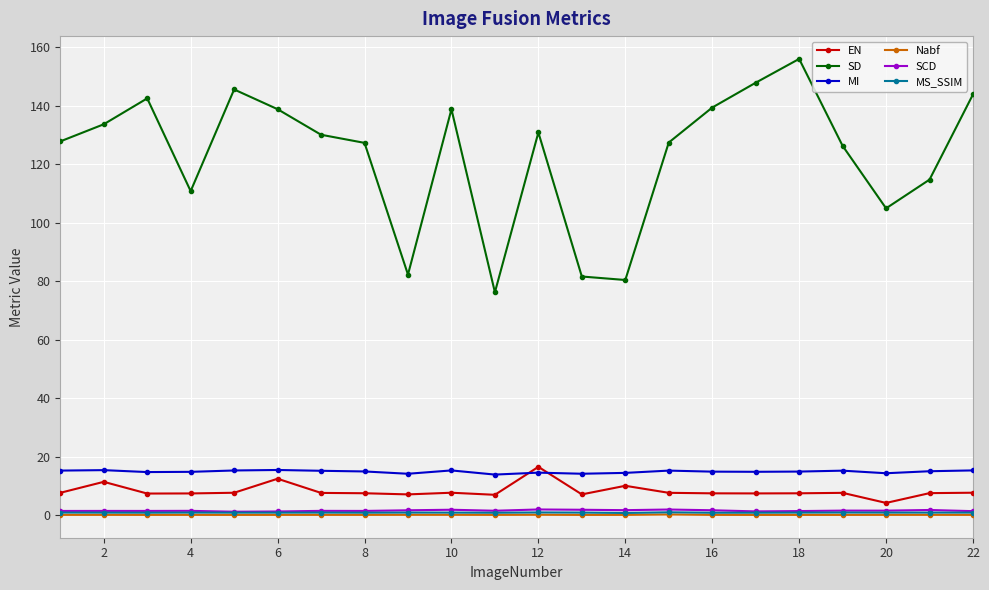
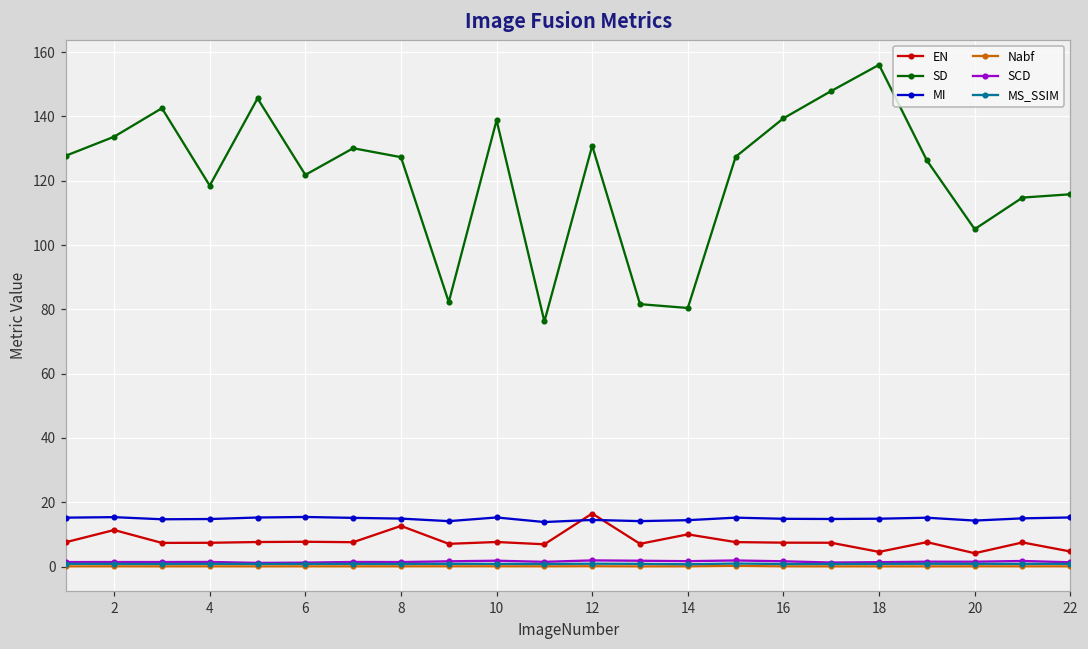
SD, 4: 111 -> 118
EN, 6: 12 -> 8
SD, 6: 139 -> 122
EN, 8: 7 -> 13
EN, 18: 7 -> 5
EN, 22: 8 -> 5
SD, 22: 144 -> 116
